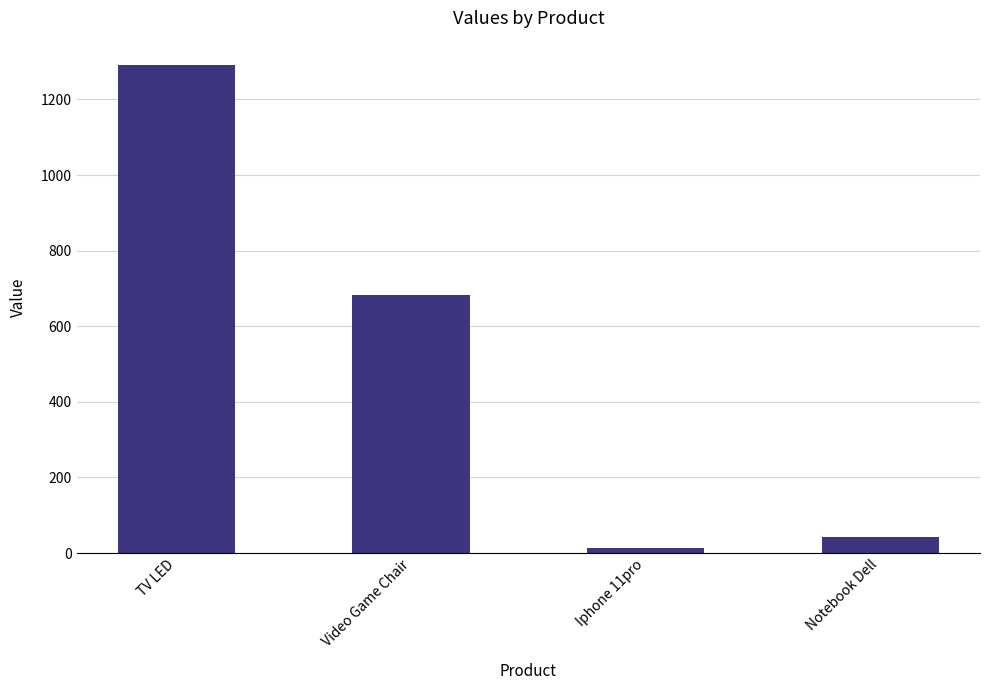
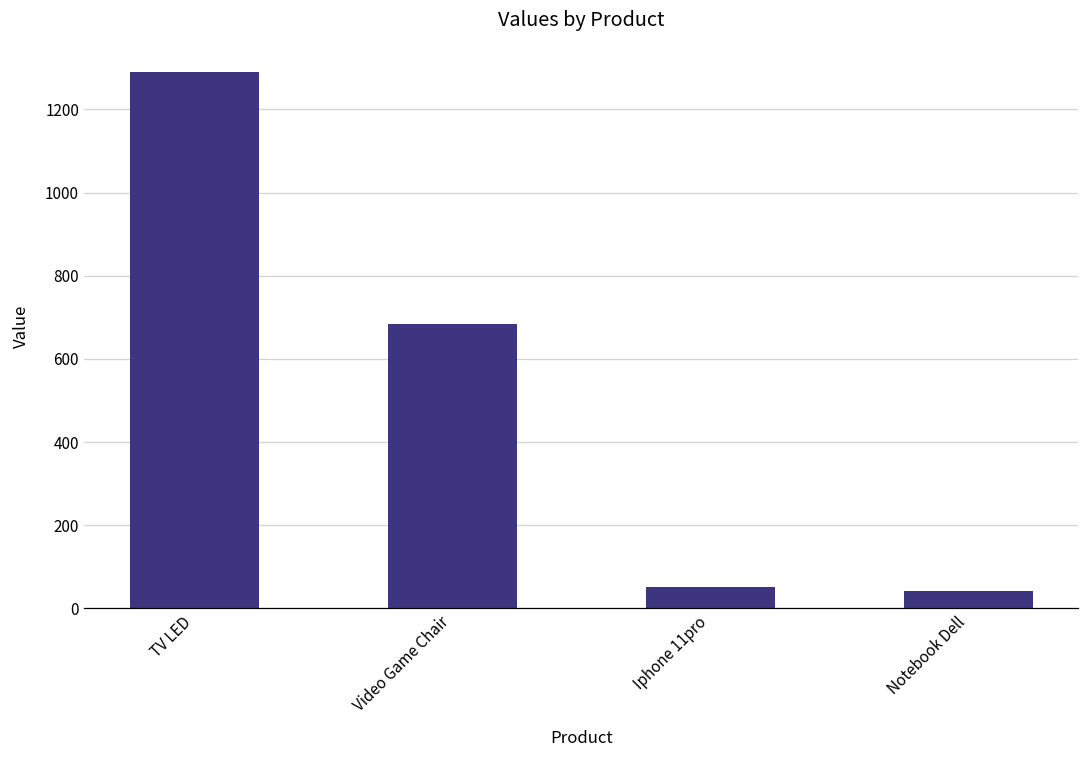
Iphone 11pro: 10 -> 50
